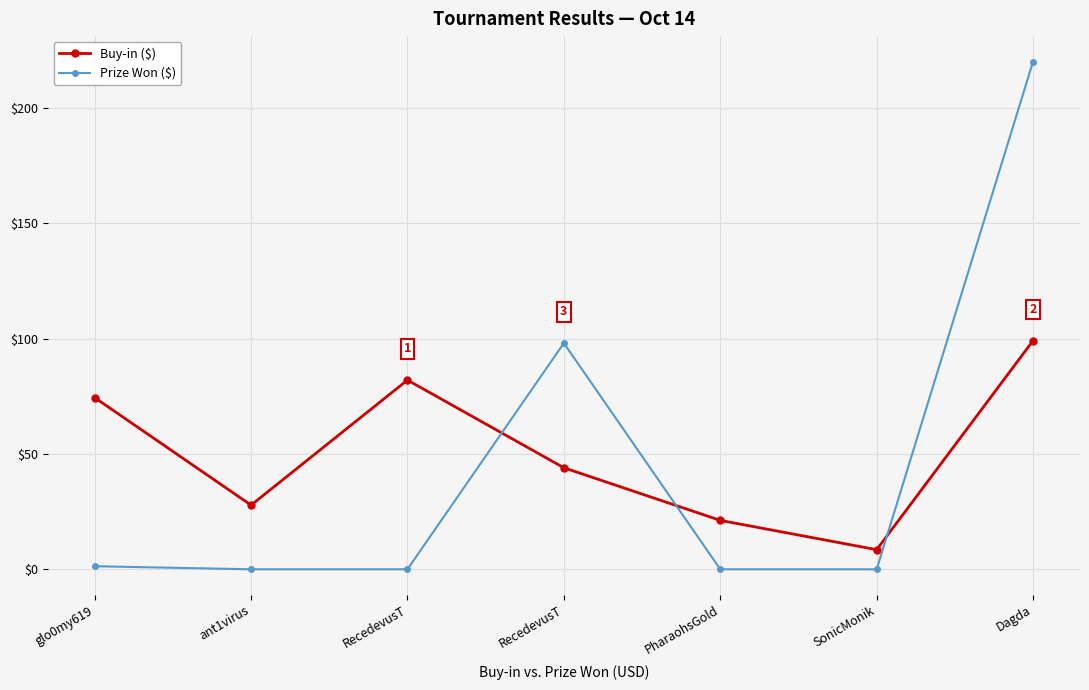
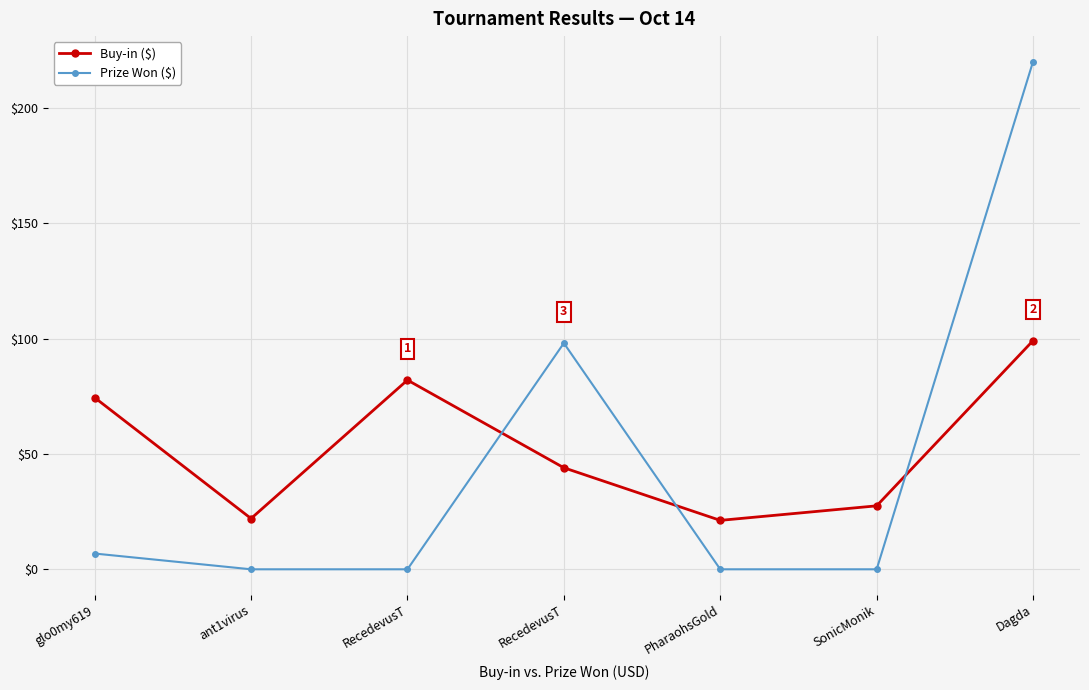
Prize Won ($), glo0my619: $1 -> $7
Buy-in ($), ant1virus: $28 -> $22
Buy-in ($), SonicMonik: $9 -> $28
